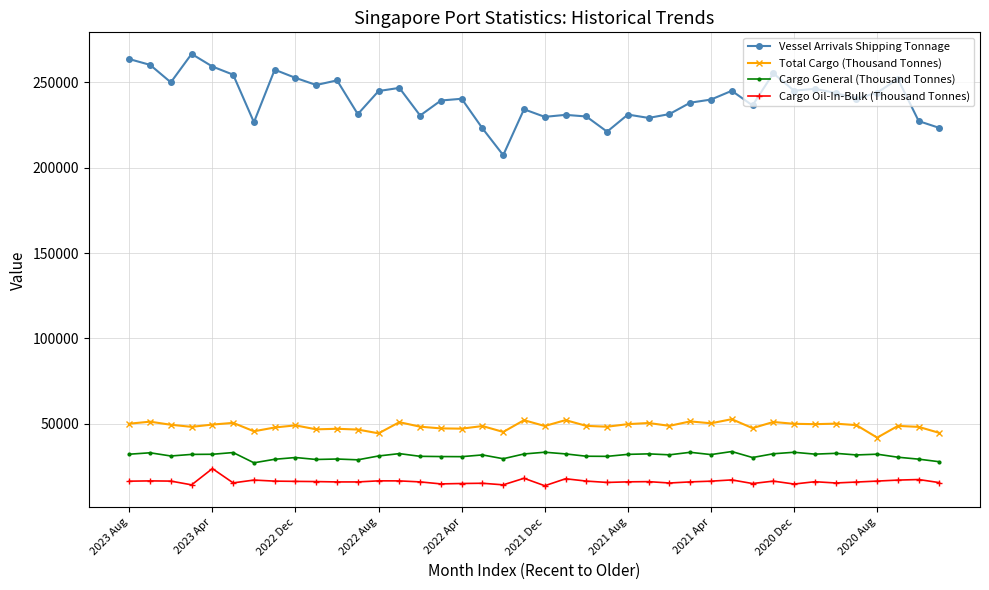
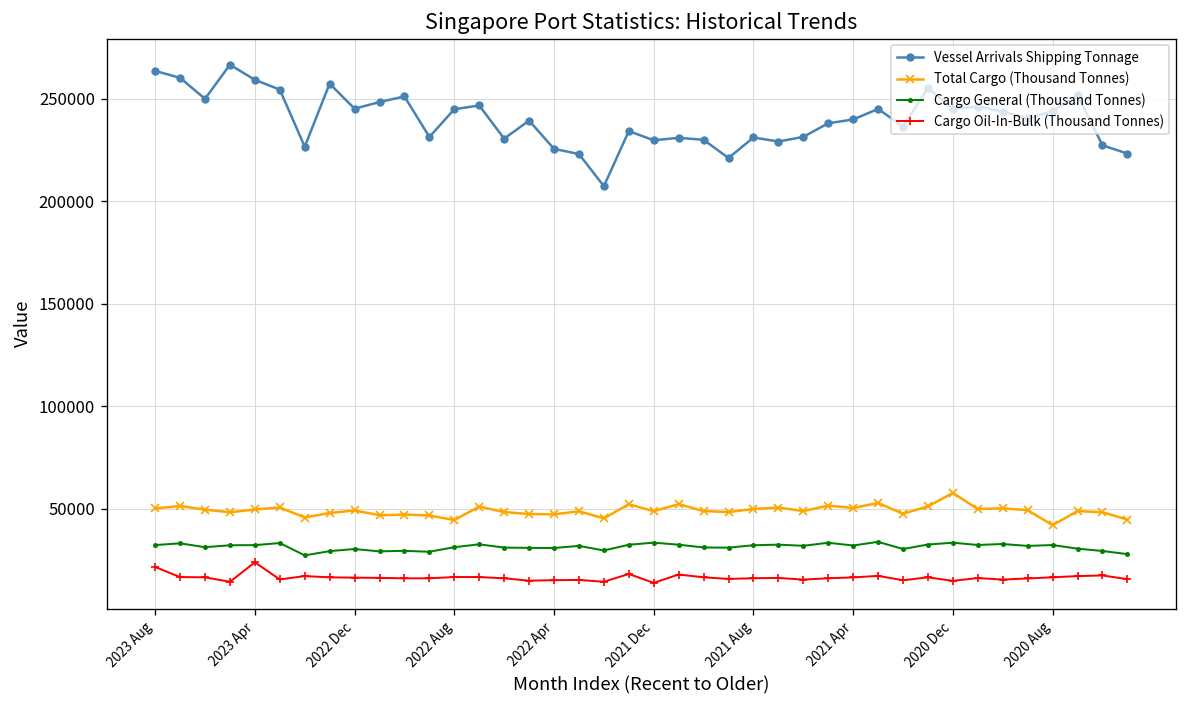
Cargo Oil-In-Bulk (Thousand Tonnes), 2023 Aug: 16000 -> 21000
Vessel Arrivals Shipping Tonnage, 2022 Dec: 253000 -> 245000
Vessel Arrivals Shipping Tonnage, 2022 Apr: 240000 -> 226000
Total Cargo (Thousand Tonnes), 2020 Dec: 50000 -> 58000
